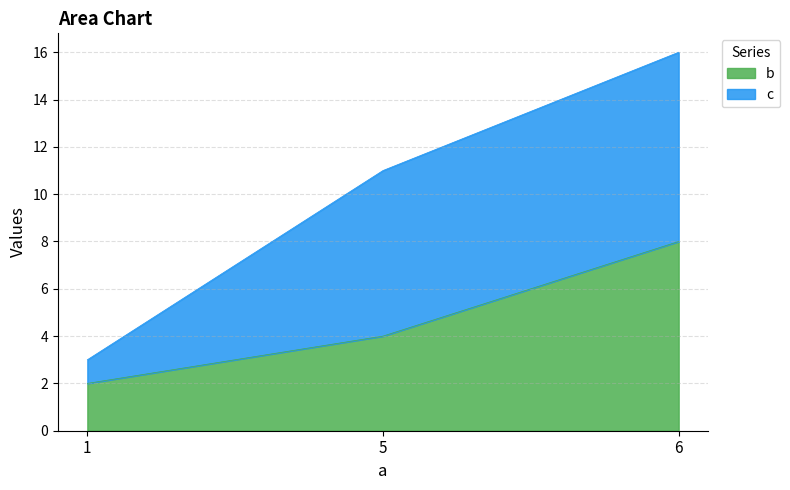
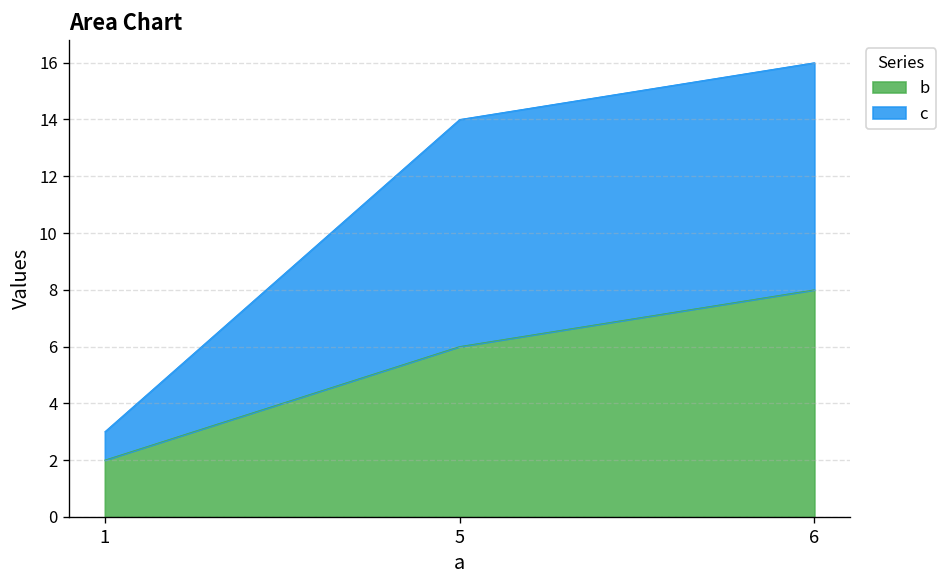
b, 5: 4 -> 6
c, 5: 7 -> 8
